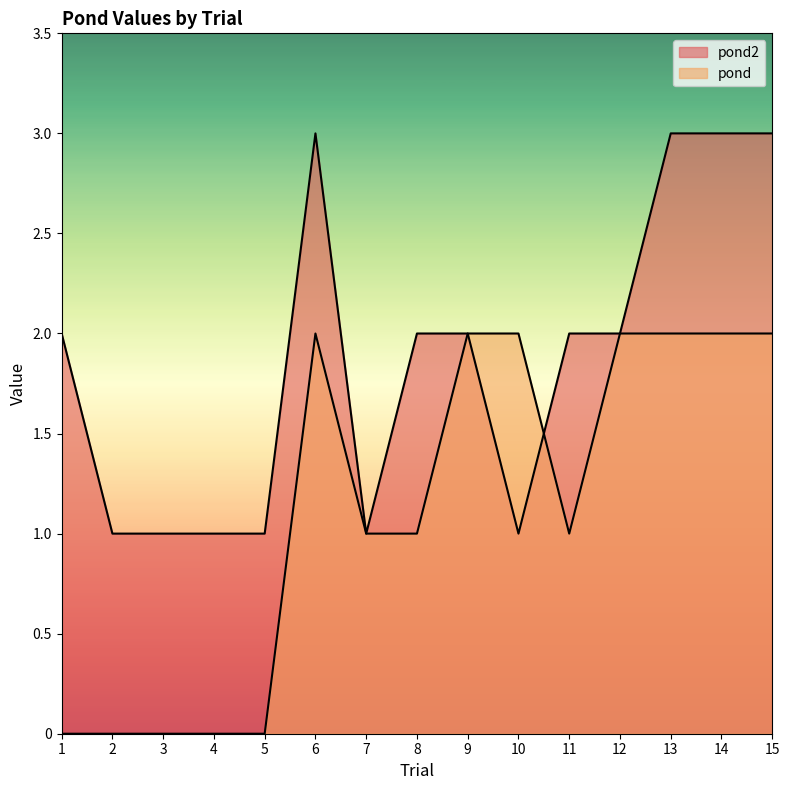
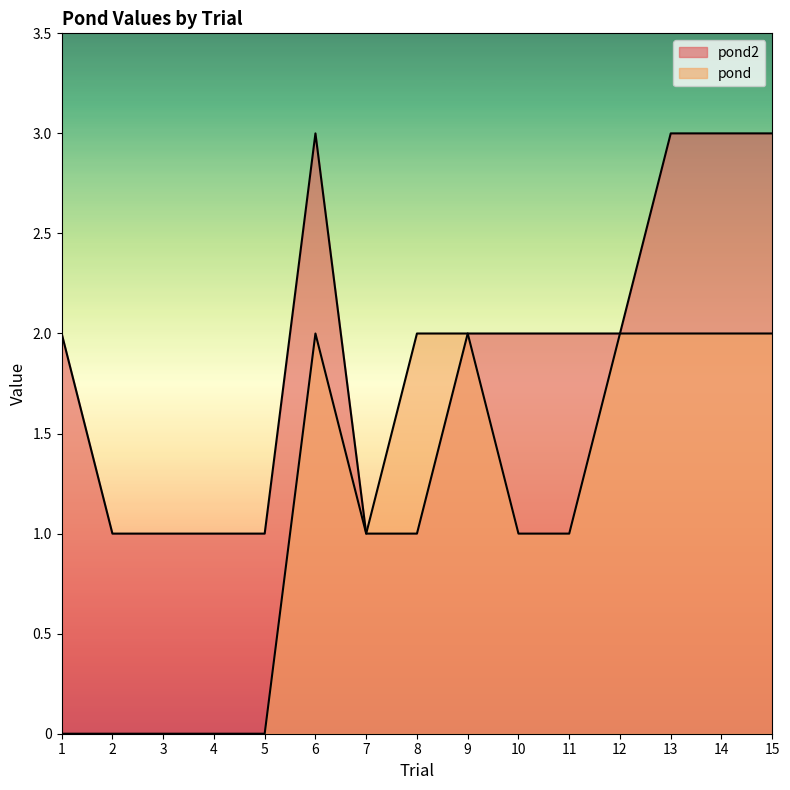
pond2, 8: 2 -> 1
pond, 8: 1 -> 2
pond2, 10: 1 -> 2
pond, 10: 2 -> 1
